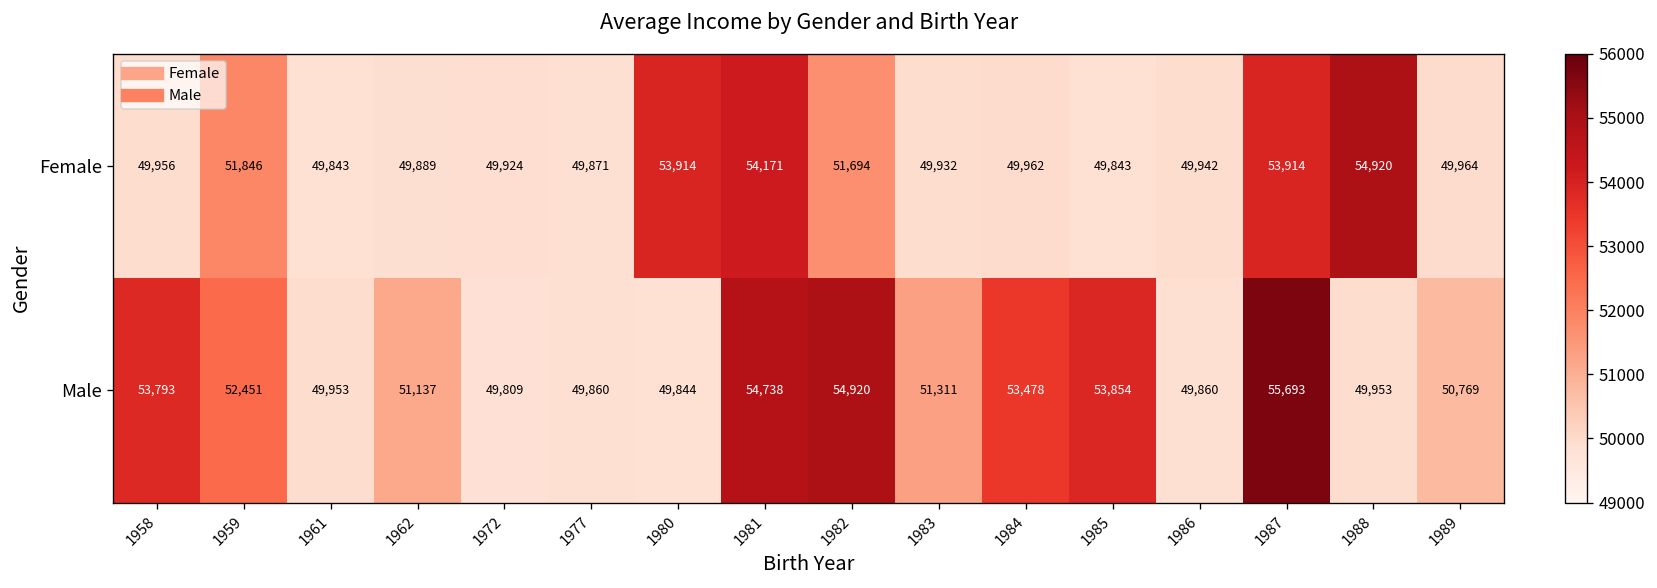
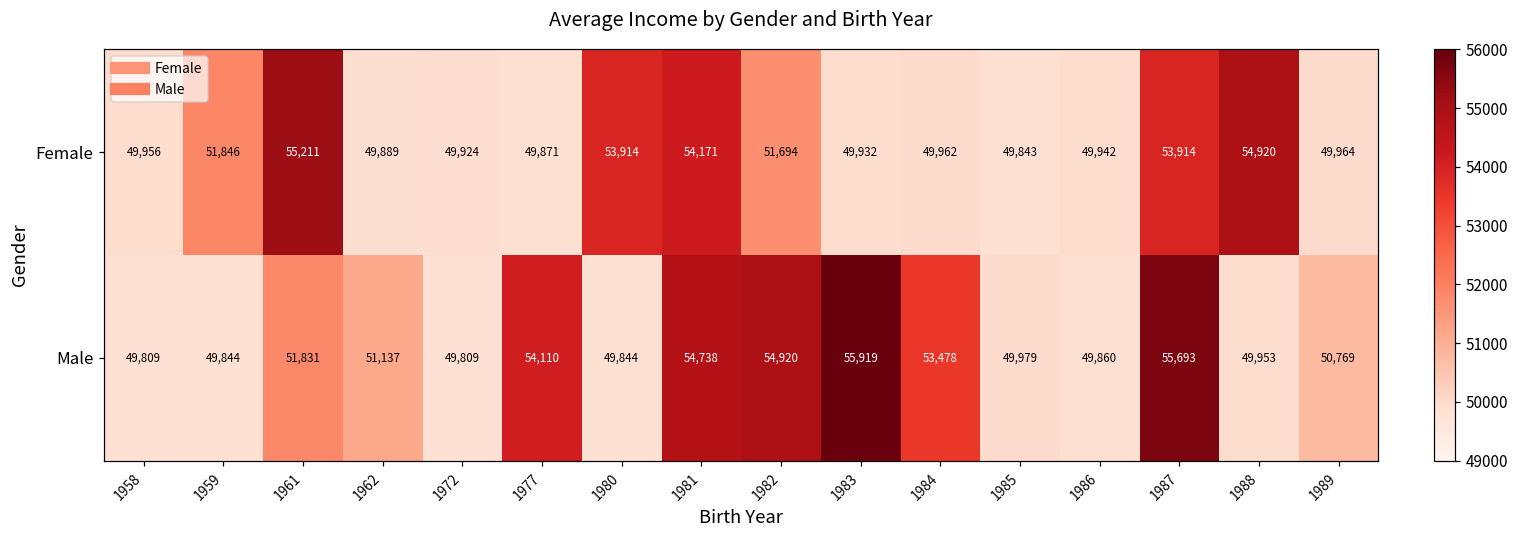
Female, 1961: 49,843 -> 55,211
Male, 1958: 53,793 -> 49,809
Male, 1959: 52,451 -> 49,844
Male, 1961: 49,953 -> 51,831
Male, 1977: 49,860 -> 54,110
Male, 1983: 51,311 -> 55,919
Male, 1985: 53,854 -> 49,979
